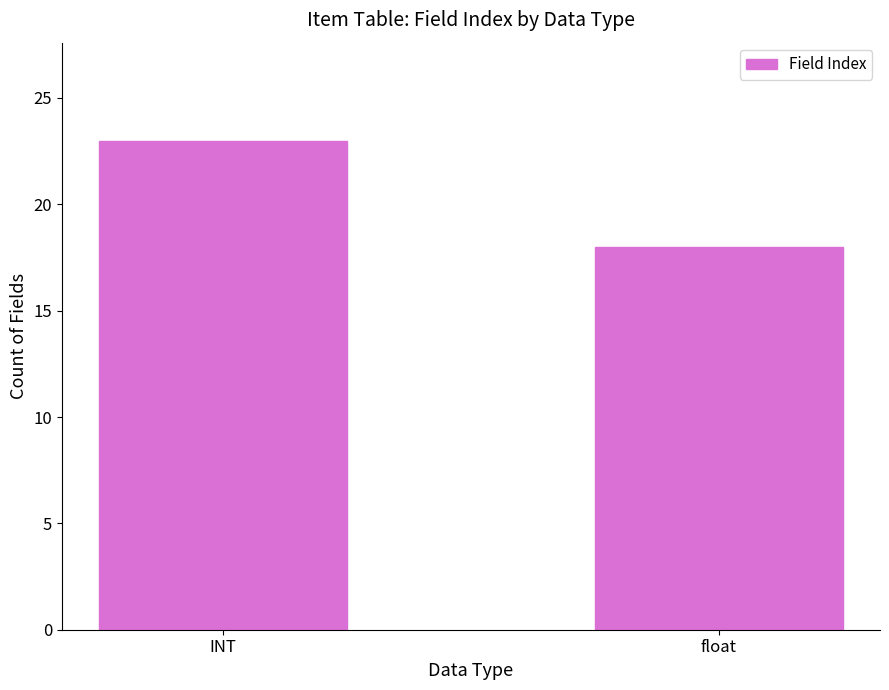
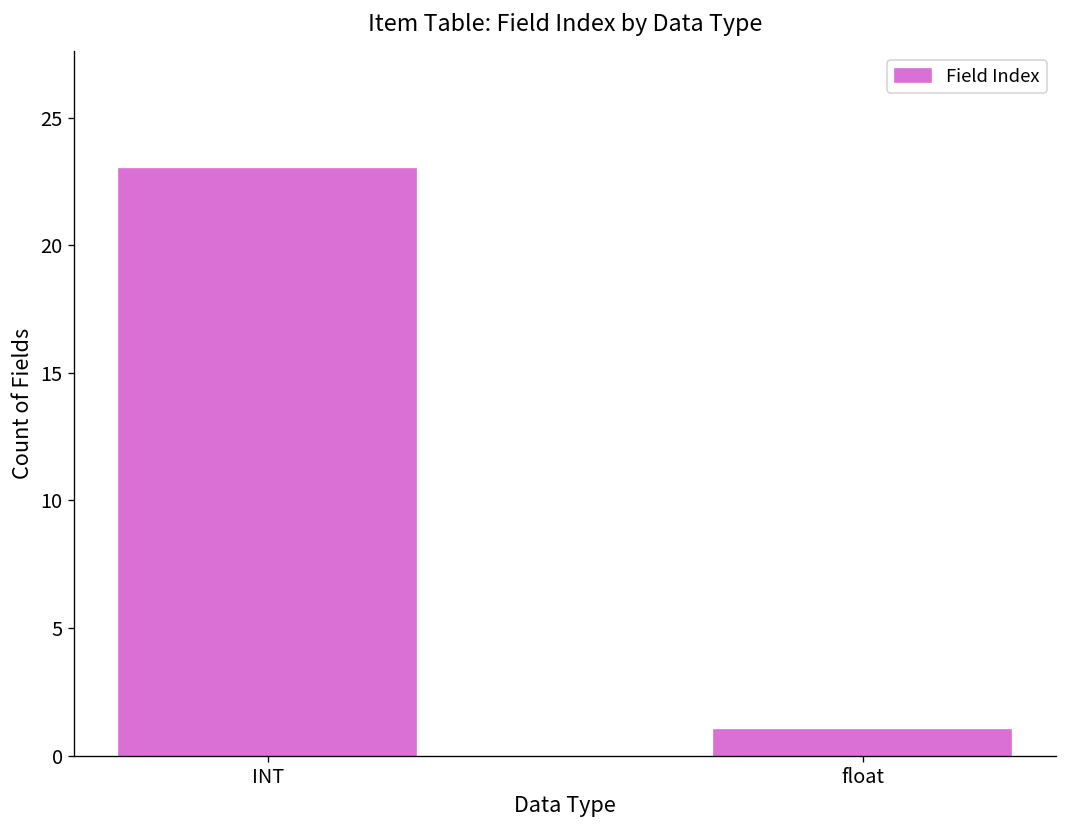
float: 18 -> 1
